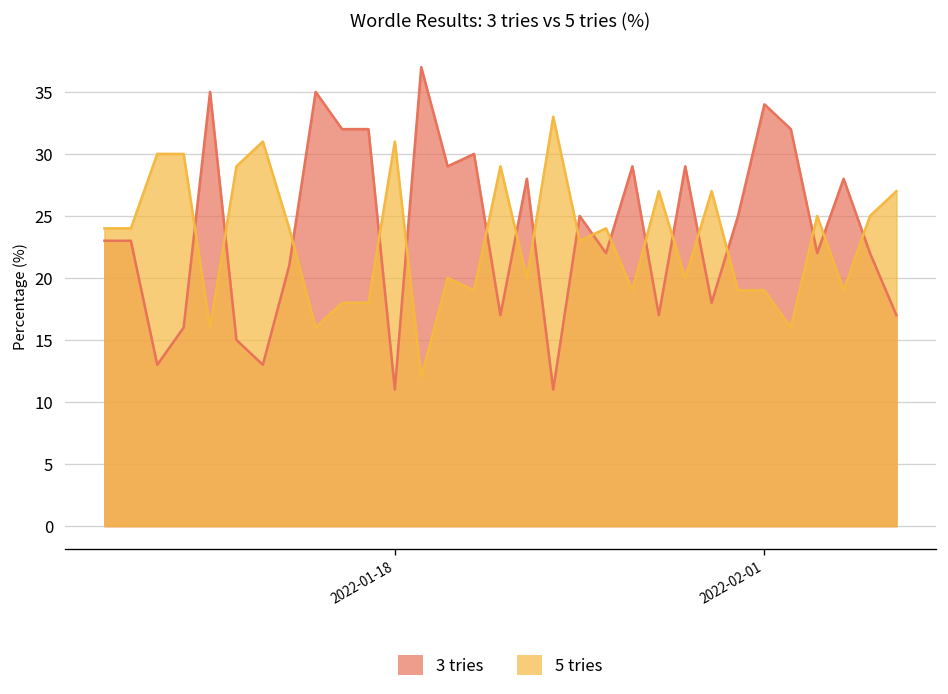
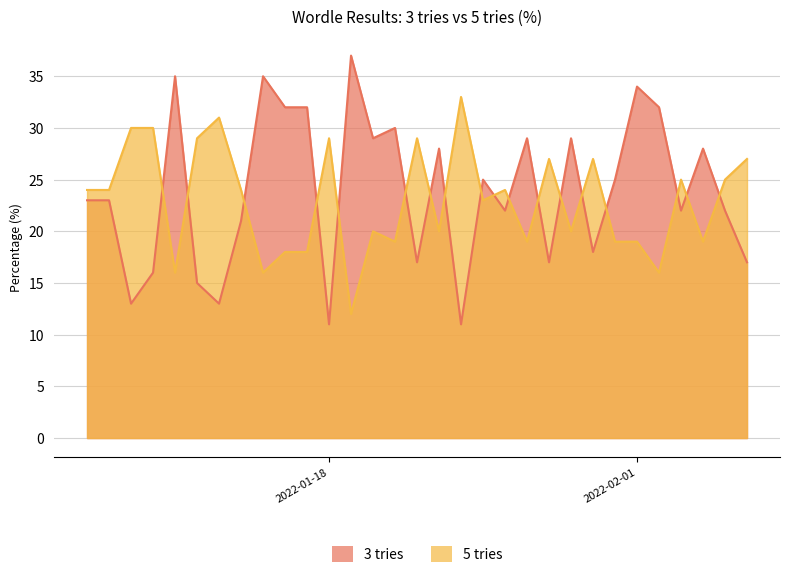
5 tries, 2022-01-18: 31 -> 29
